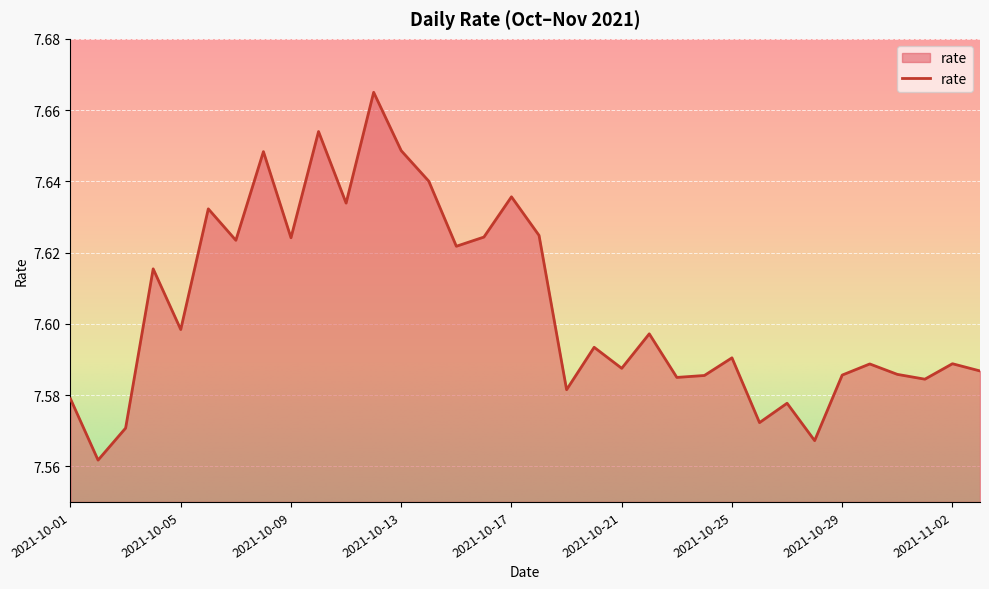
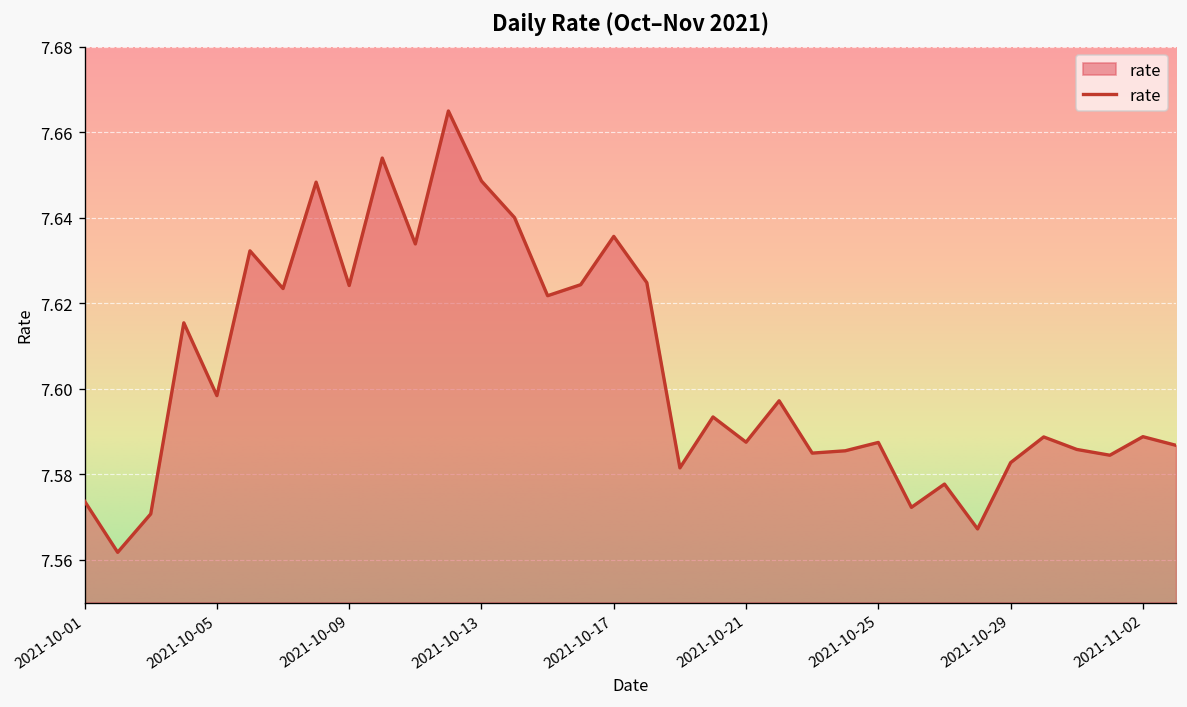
2021-10-01: 7.579 -> 7.574
2021-10-25: 7.590 -> 7.587
2021-10-29: 7.586 -> 7.583
